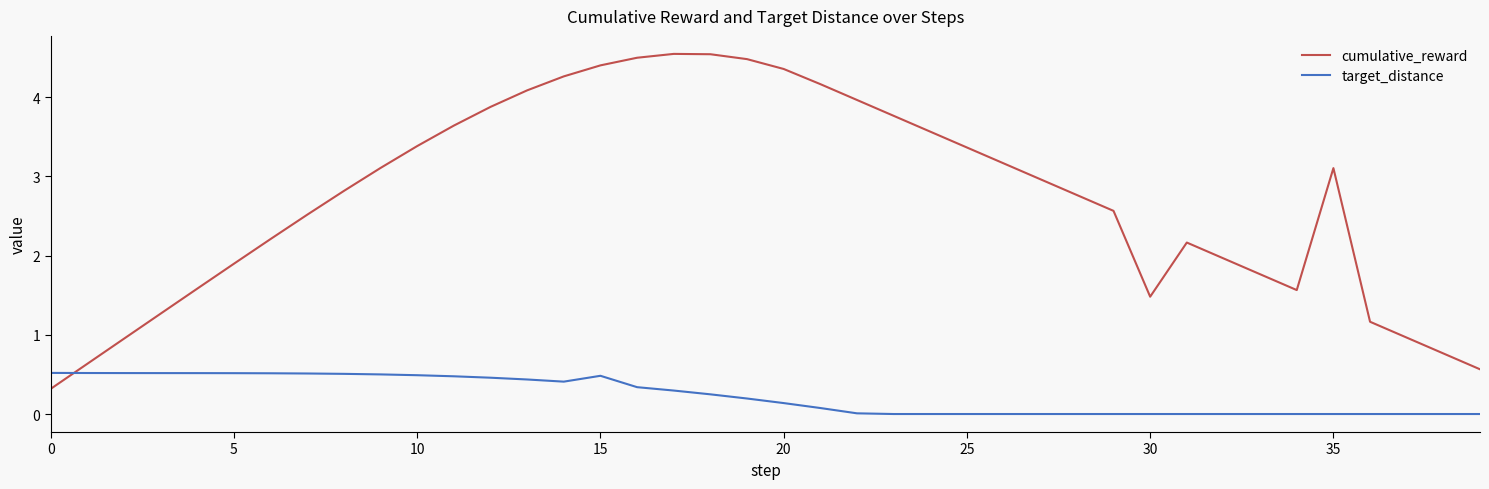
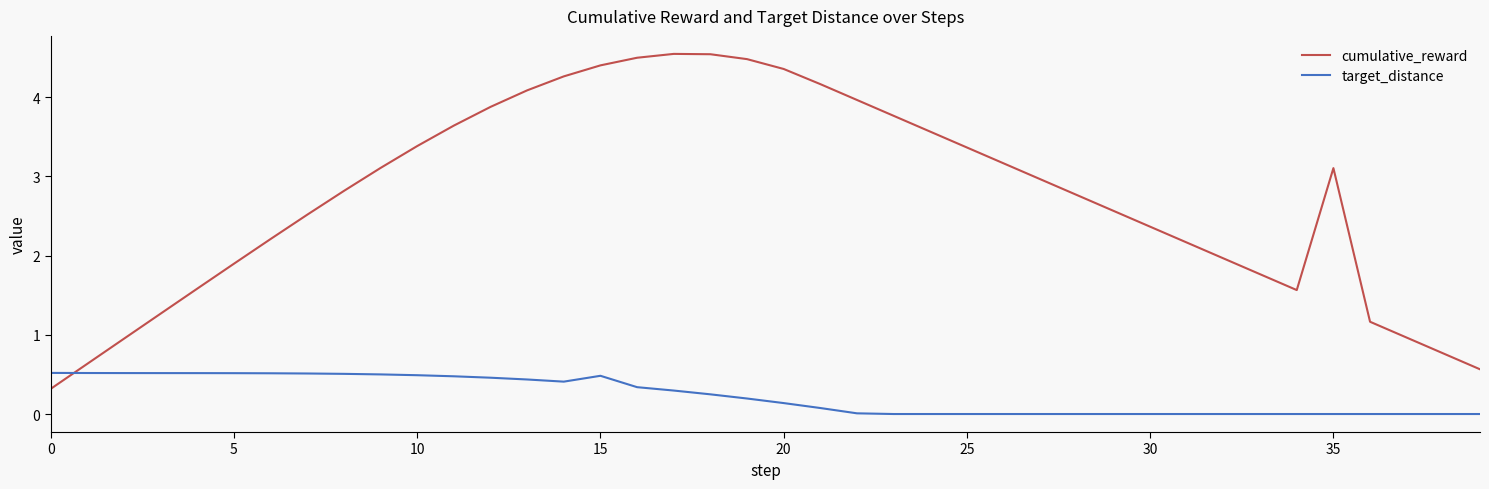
cumulative_reward, 30: 1.5 -> 2.4
